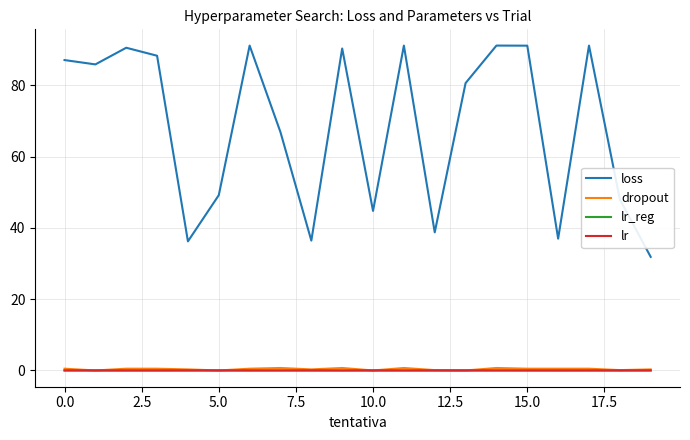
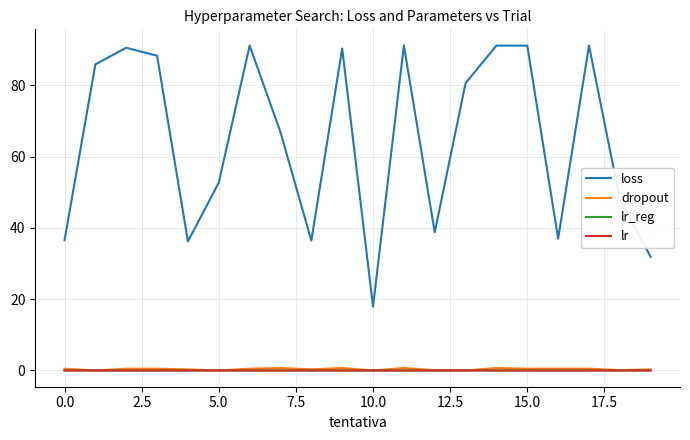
loss, 0.0: 87 -> 37
loss, 5.0: 49 -> 53
loss, 10.0: 45 -> 18
